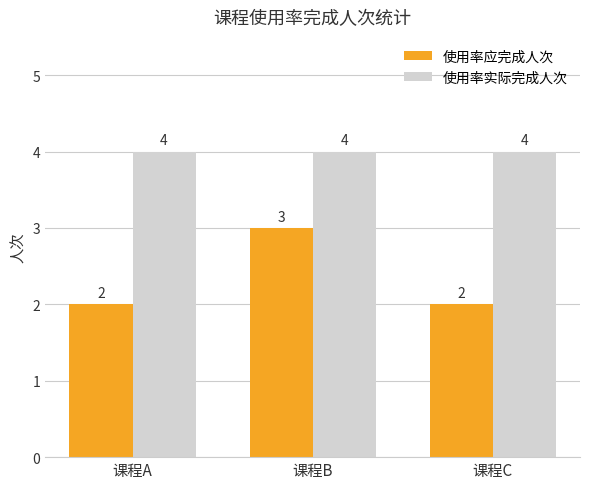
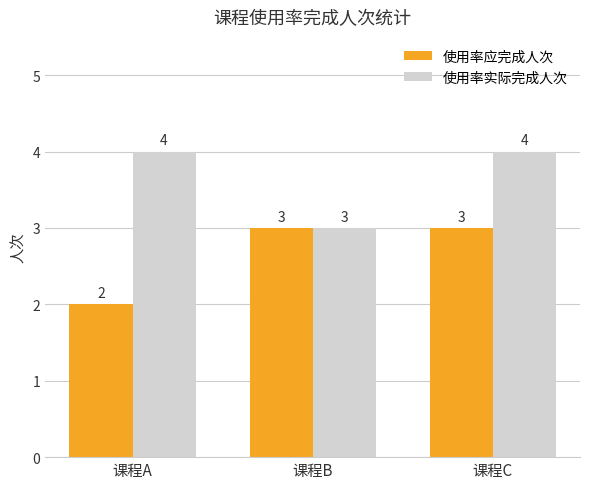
使用率实际完成人次, 课程B: 4 -> 3
使用率应完成人次, 课程C: 2 -> 3
